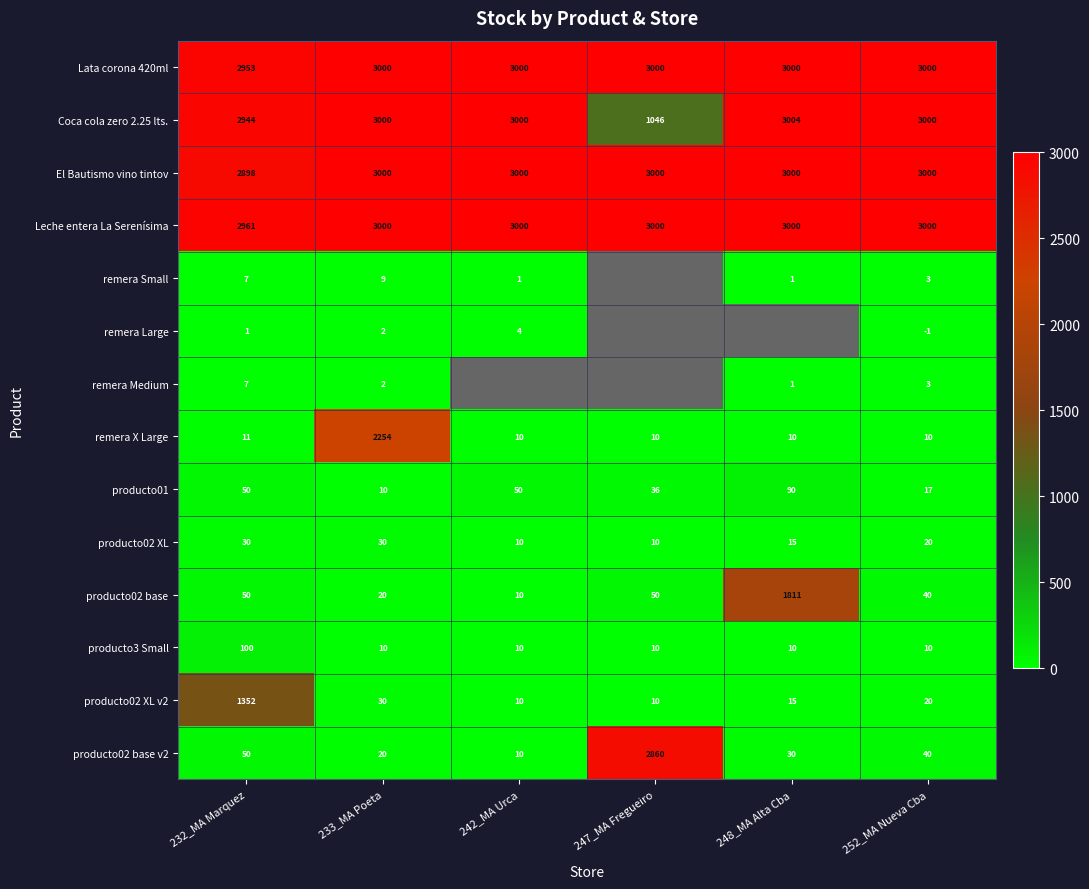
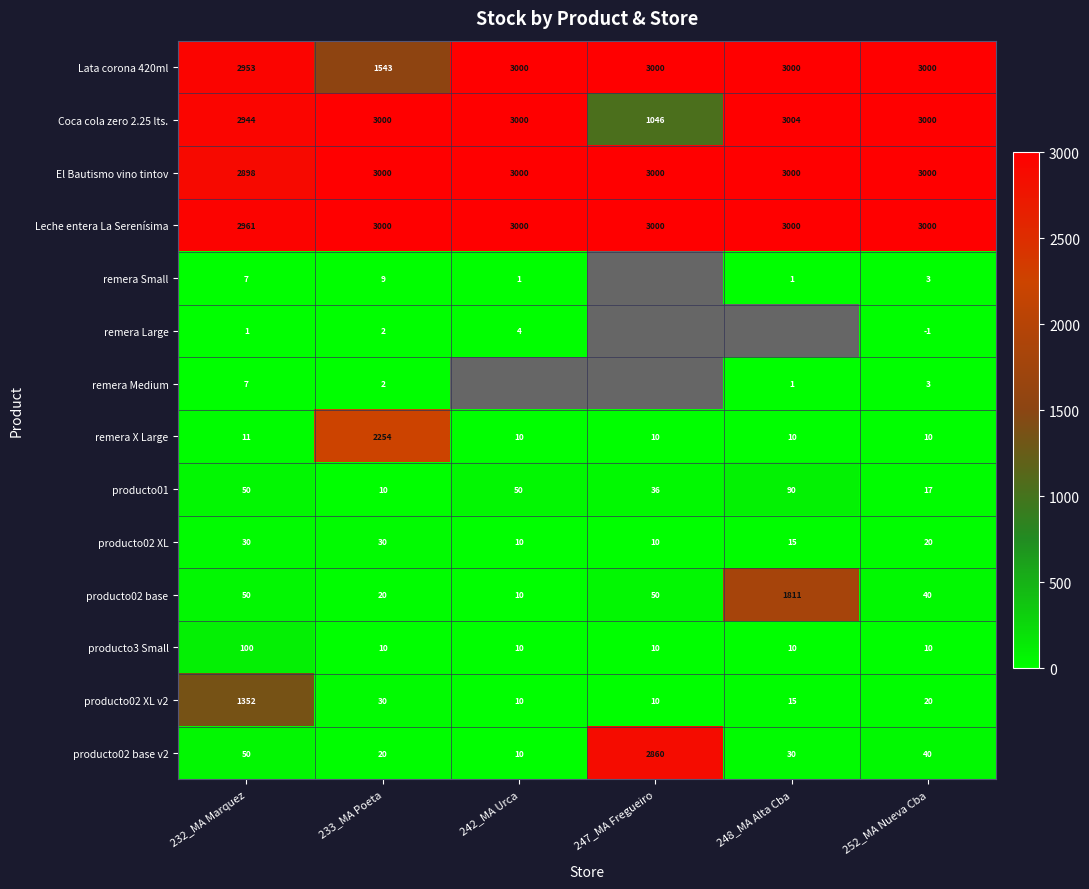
Lata corona 420ml, 233_MA Poeta: 3000 -> 1543
